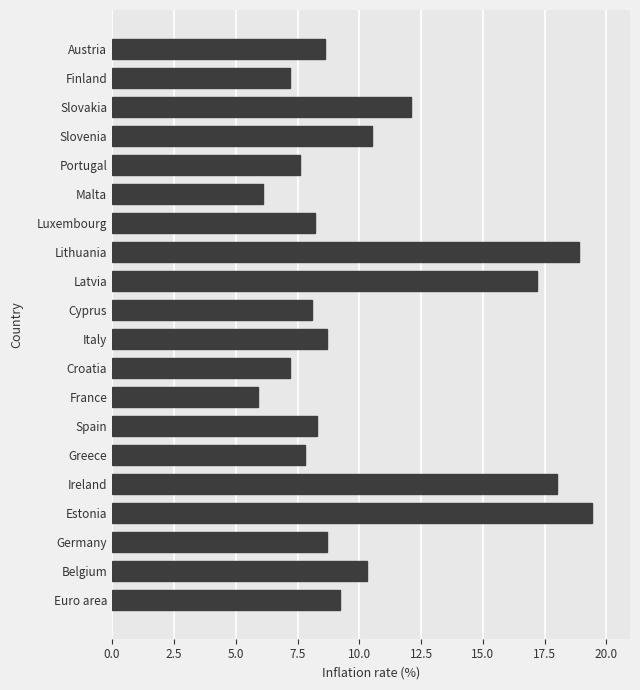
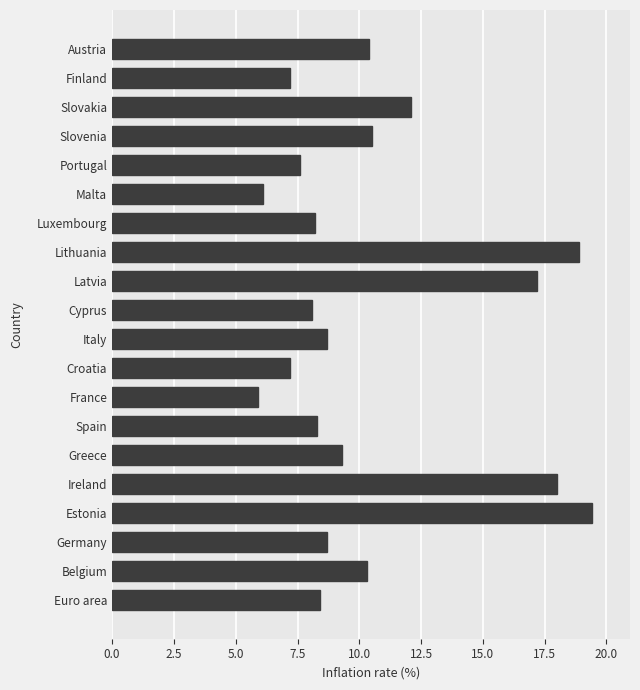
Austria: 8.6 -> 10.4
Greece: 7.8 -> 9.3
Euro area: 9.2 -> 8.4
